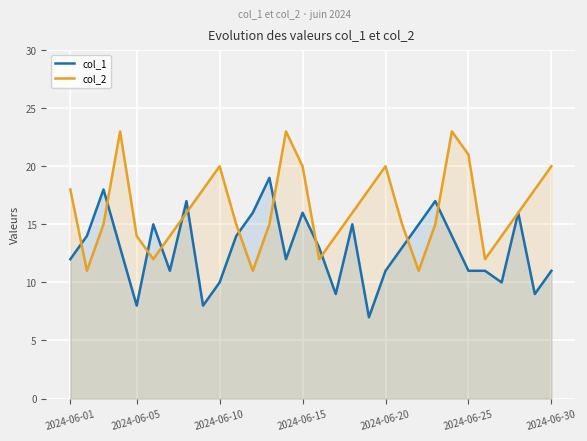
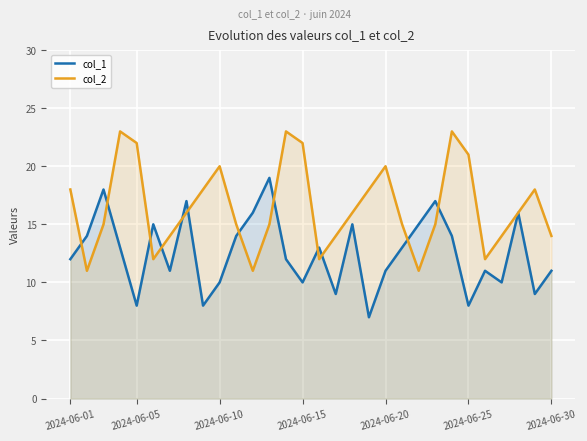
col_2, 2024-06-05: 14 -> 22
col_1, 2024-06-15: 16 -> 10
col_2, 2024-06-15: 20 -> 22
col_1, 2024-06-25: 11 -> 8
col_2, 2024-06-30: 20 -> 14
